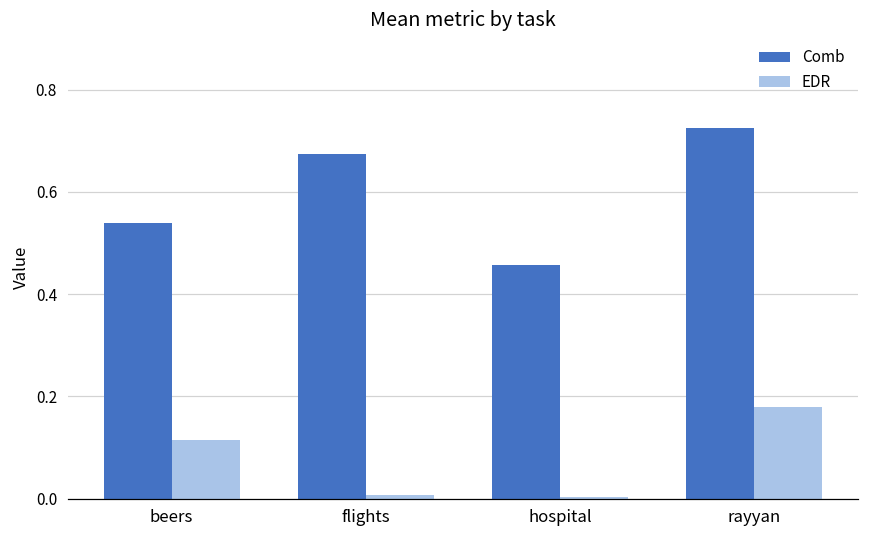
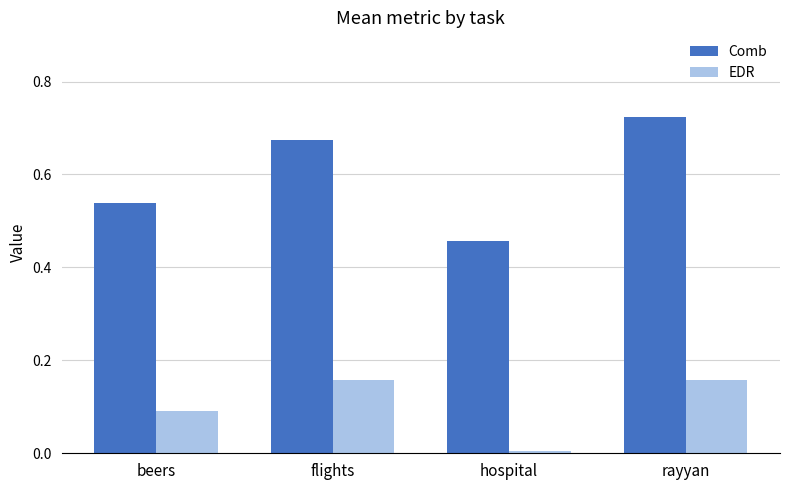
EDR, beers: 0.11 -> 0.09
EDR, flights: 0.01 -> 0.16
EDR, rayyan: 0.18 -> 0.16
